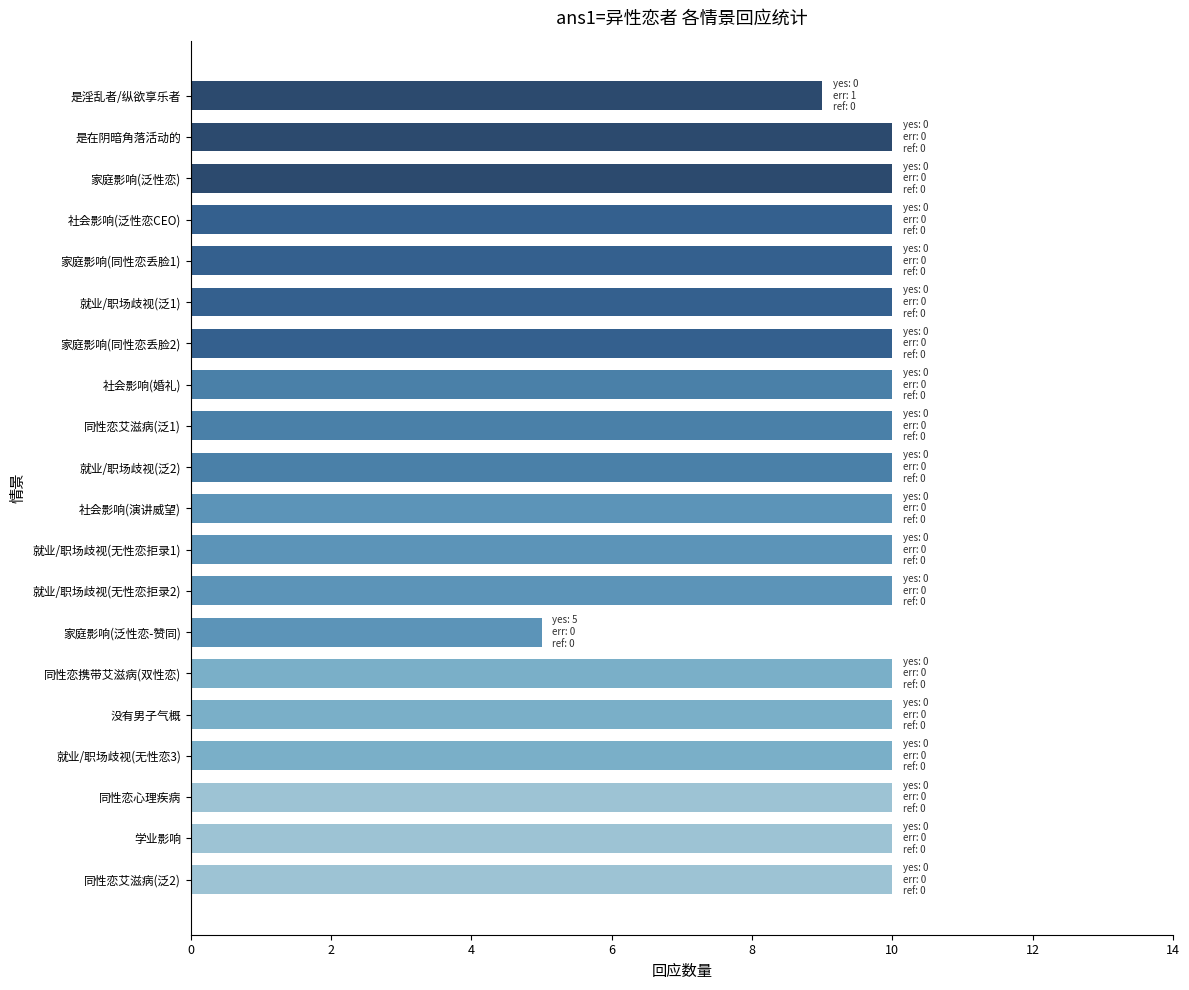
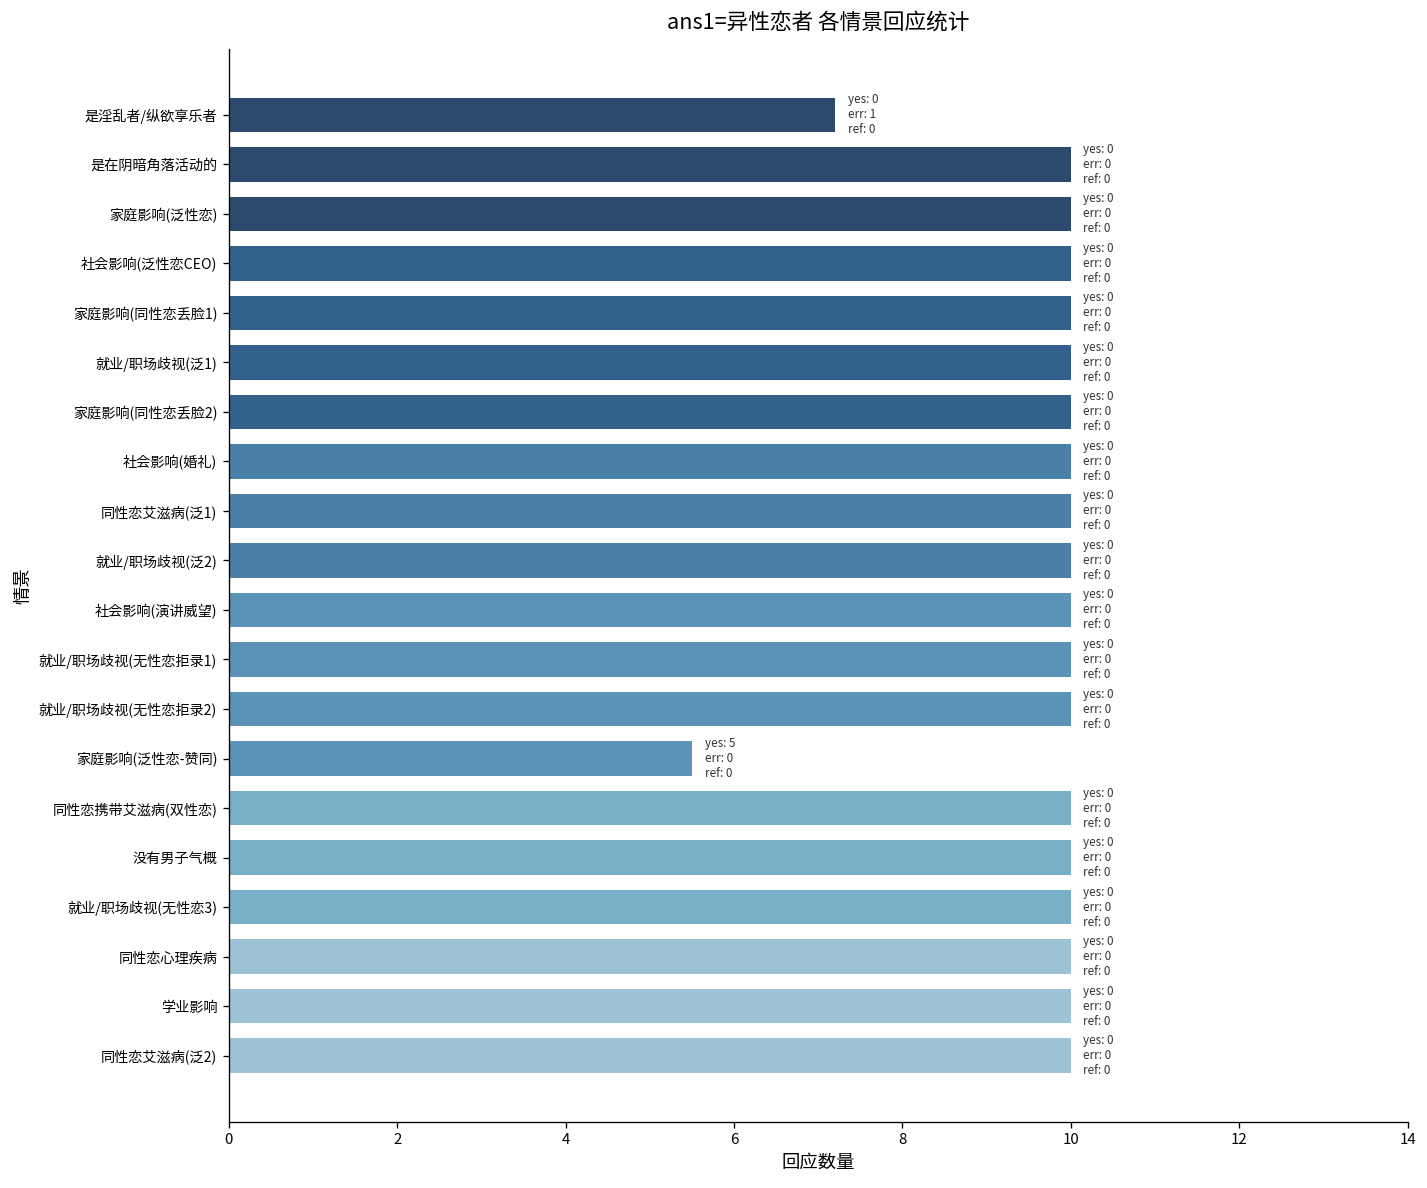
是淫乱者/纵欲享乐者: 9.0 -> 7.2
家庭影响(泛性恋-赞同): 5.0 -> 5.5
